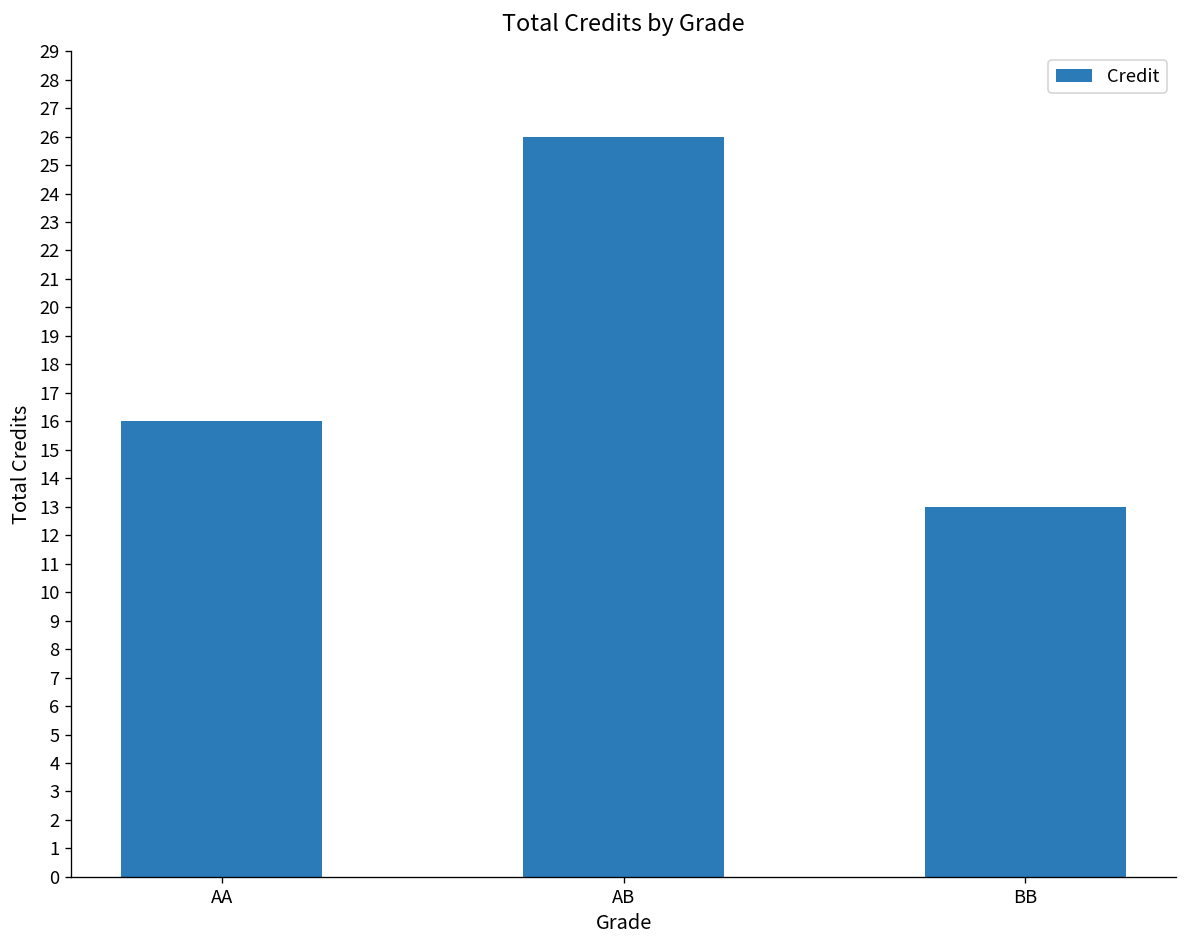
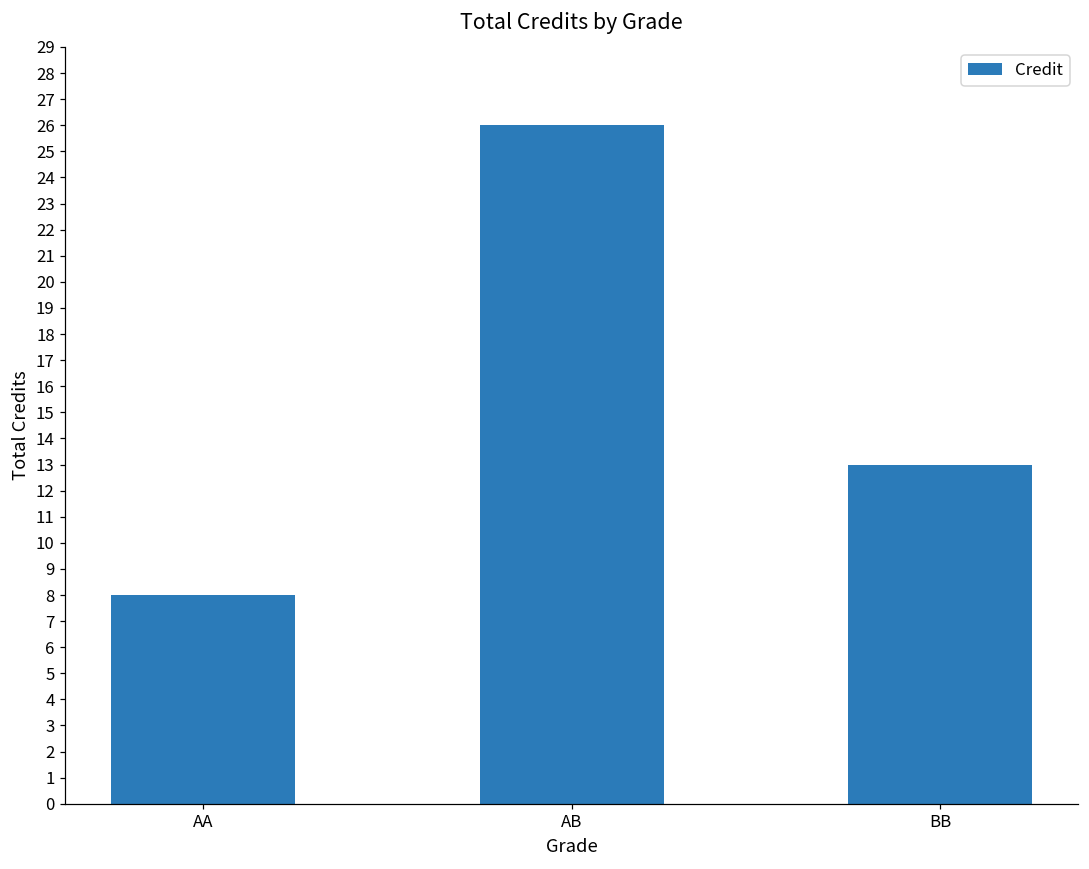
AA: 16 -> 8
